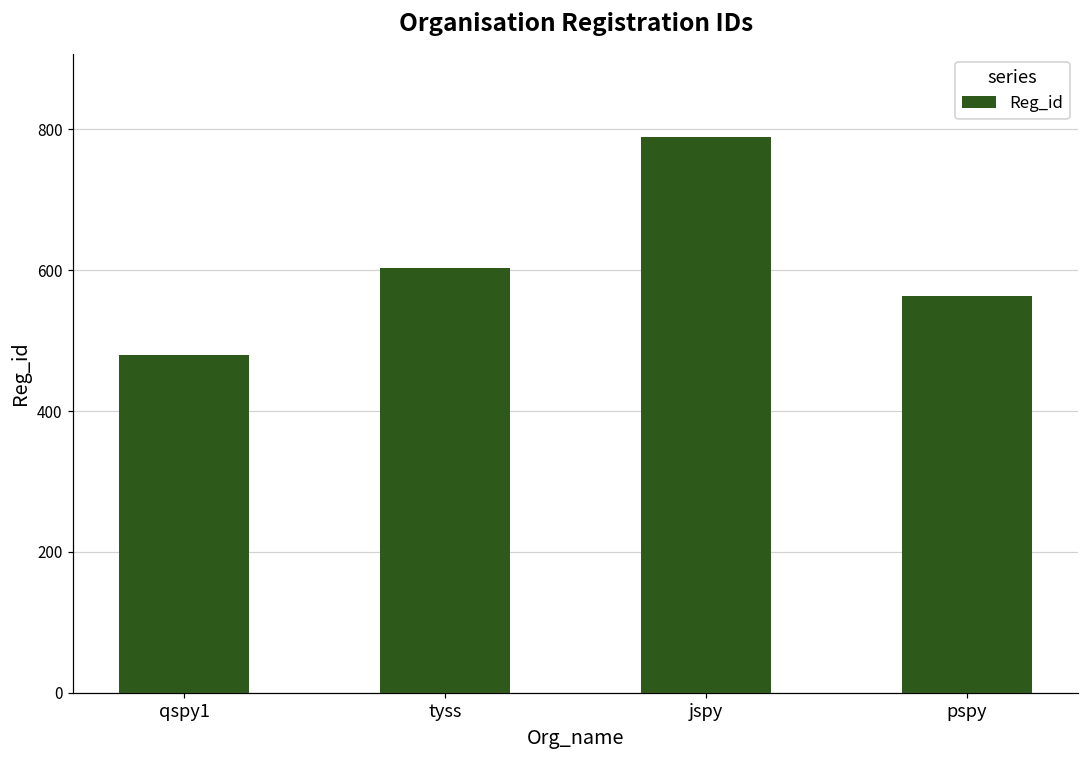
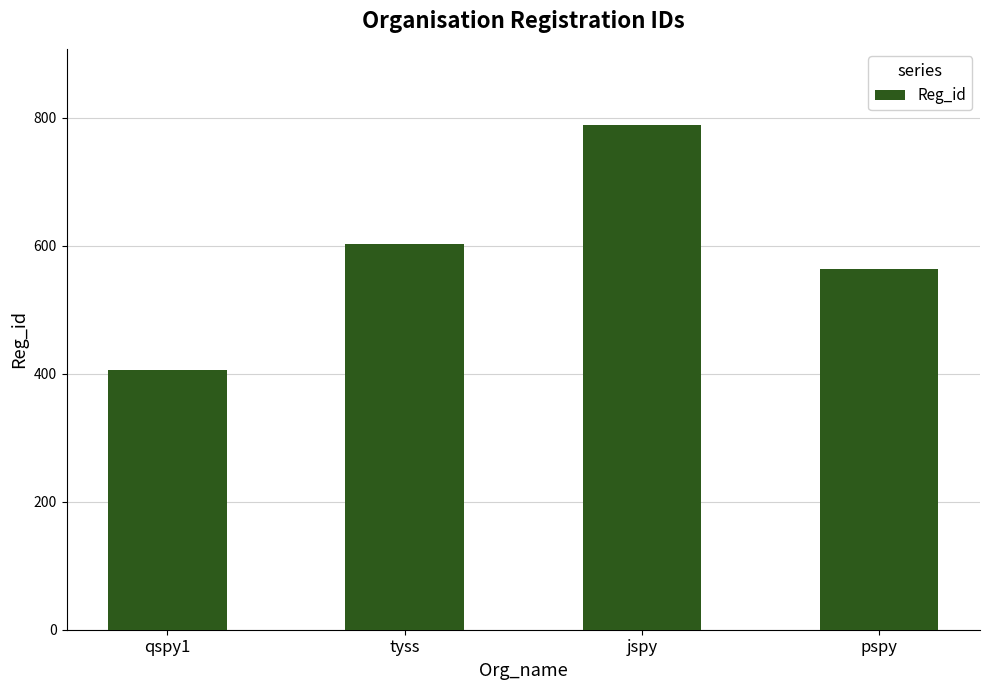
qspy1: 480 -> 410
